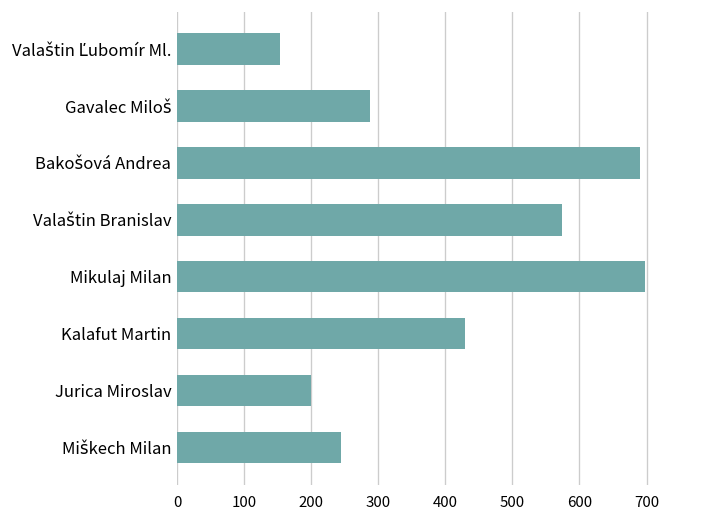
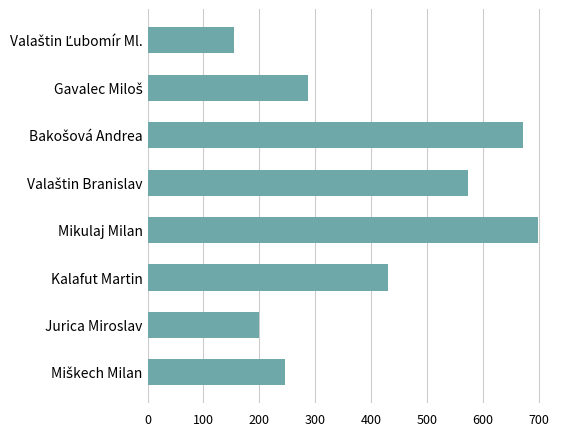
Bakošová Andrea: 690 -> 670
